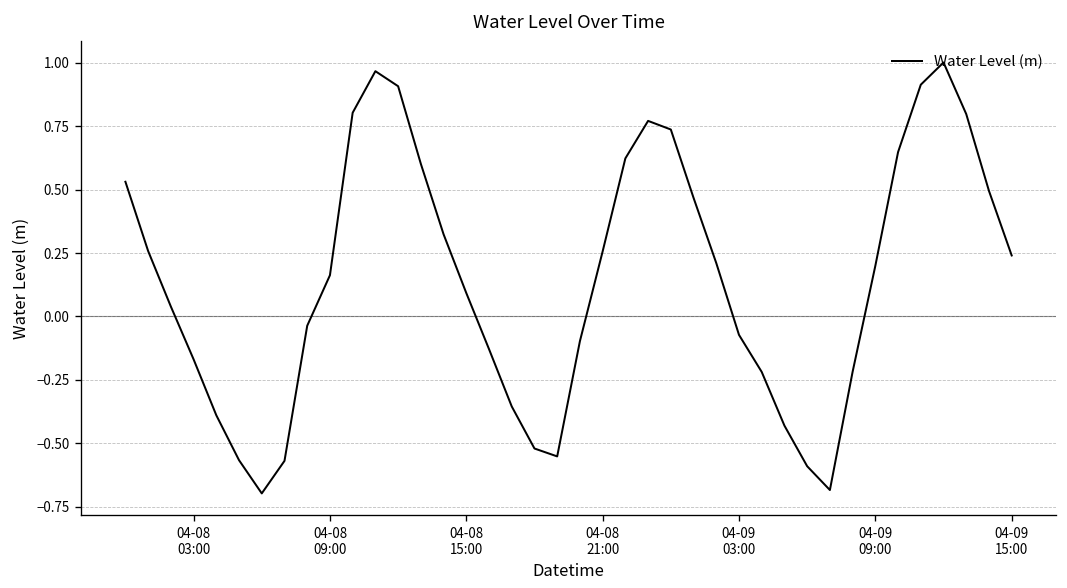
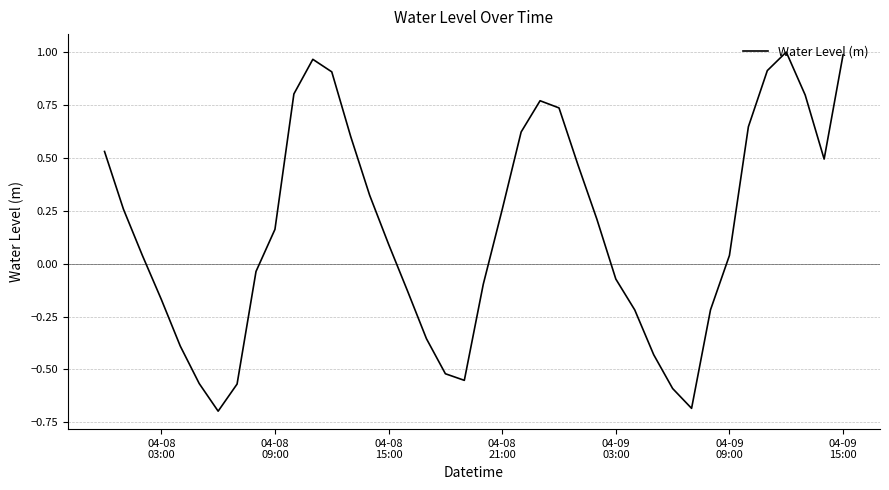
04-09 09:00: 0.20 -> 0.04
04-09 15:00: 0.24 -> 0.99
